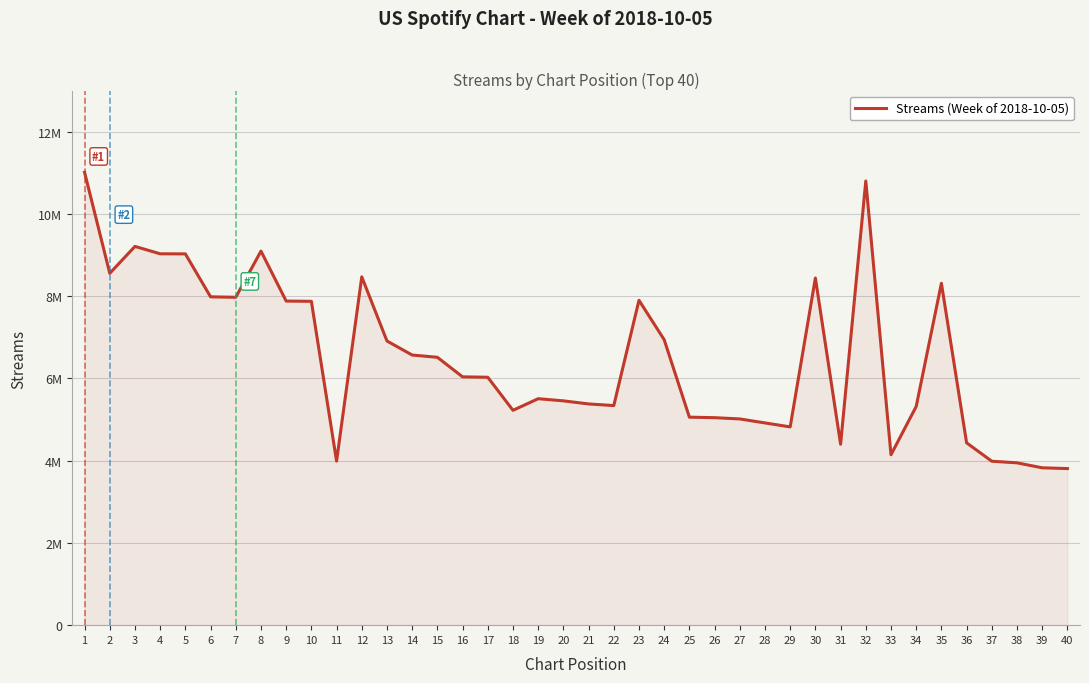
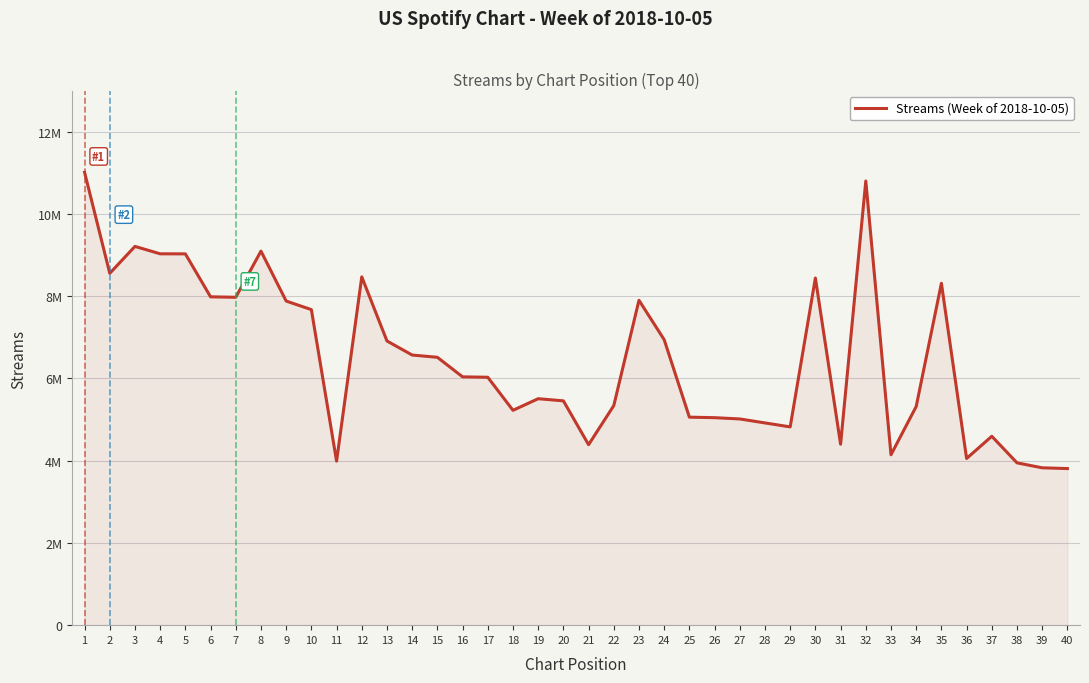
10: 7900000 -> 7700000
21: 5400000 -> 4400000
36: 4400000 -> 4100000
37: 4000000 -> 4600000
